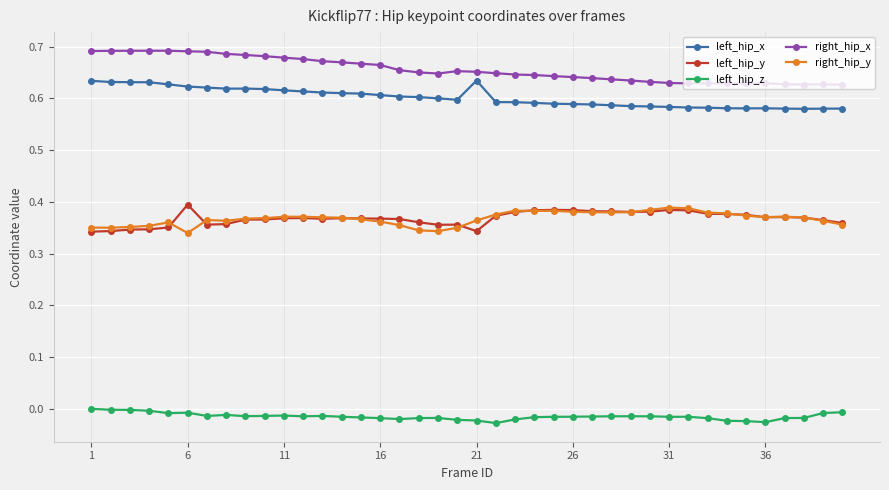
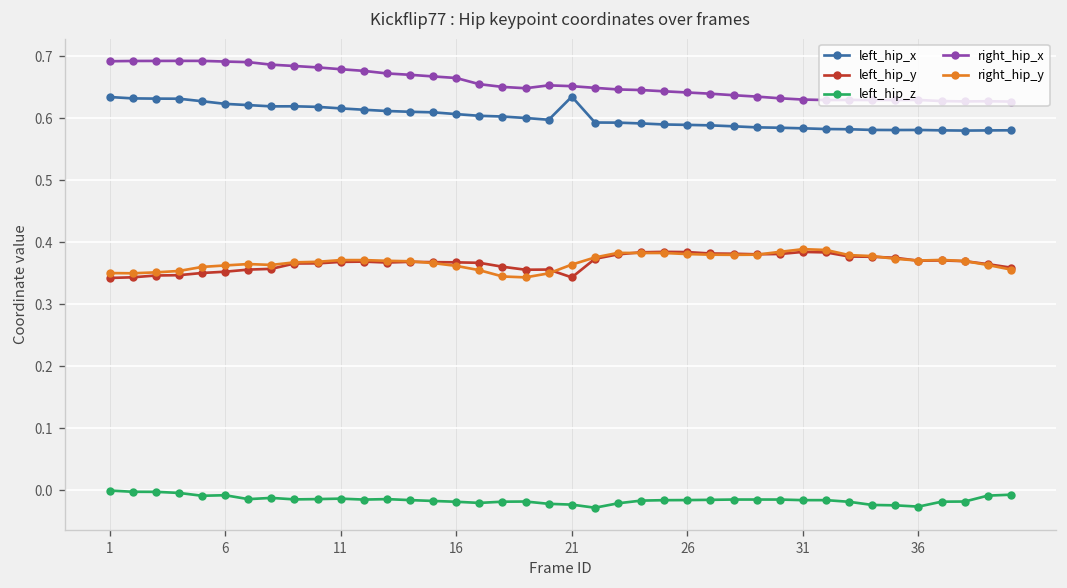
left_hip_y, 6: 0.39 -> 0.35
right_hip_y, 6: 0.34 -> 0.36
